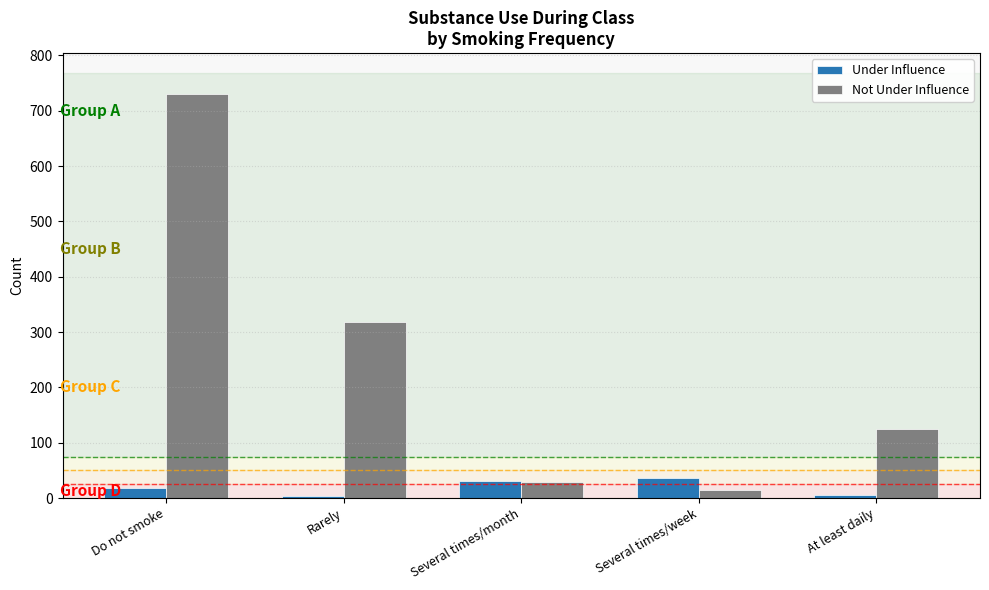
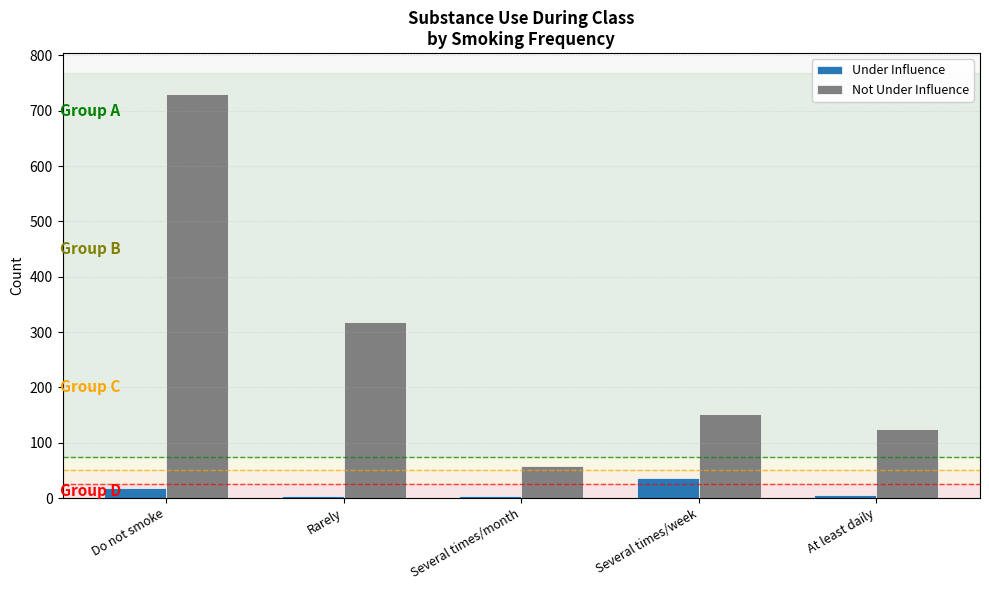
Under Influence, Several times/month: 30 -> 0
Not Under Influence, Several times/month: 30 -> 60
Not Under Influence, Several times/week: 20 -> 150
